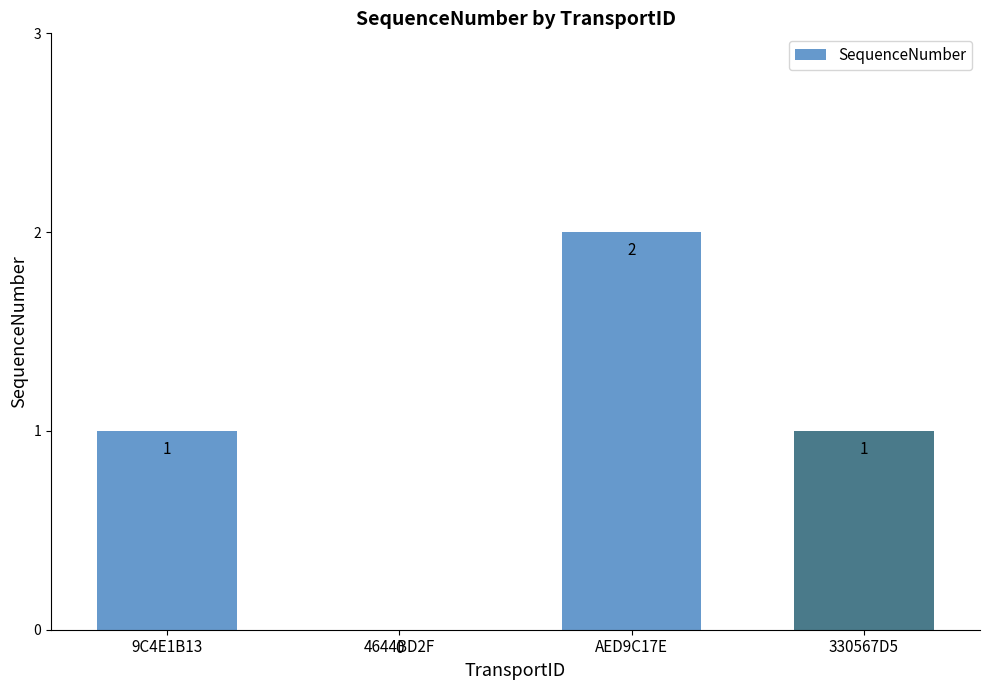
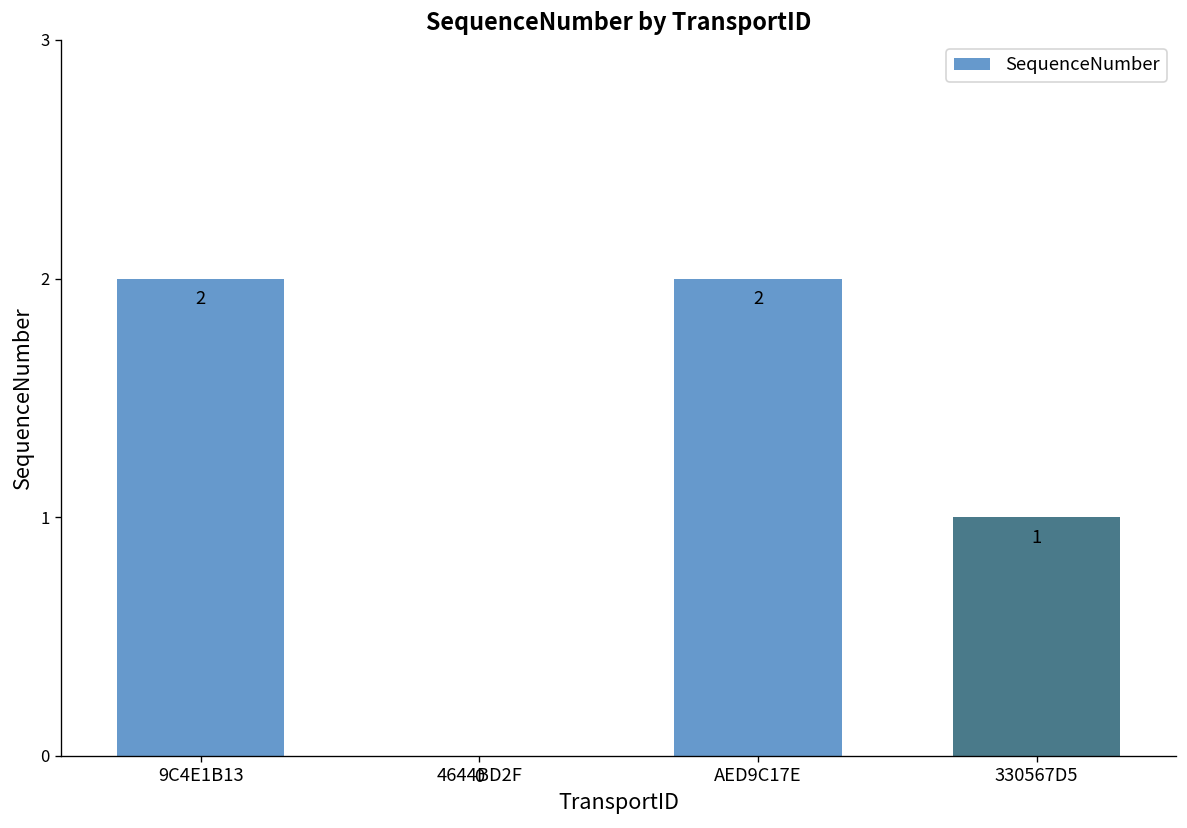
9C4E1B13: 1 -> 2
